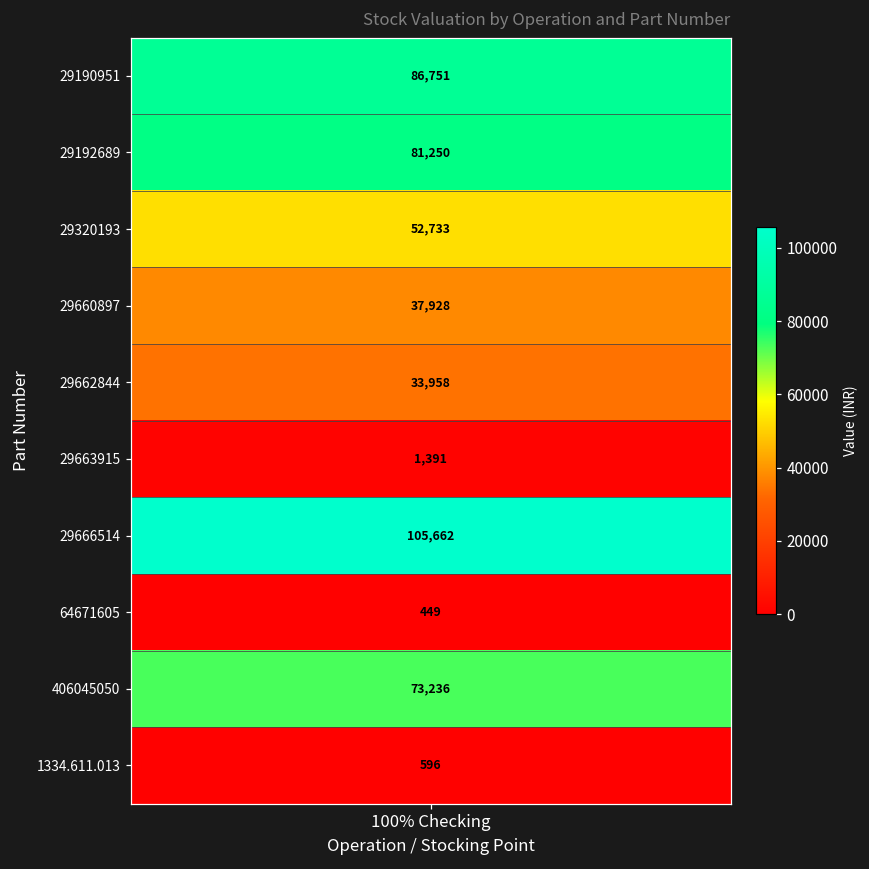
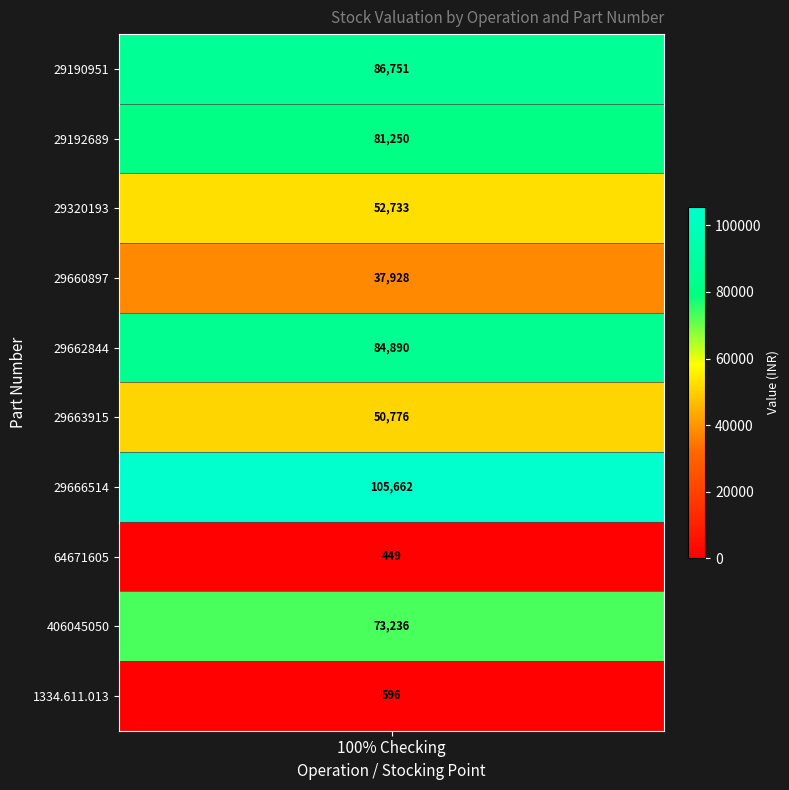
29662844, 100% Checking: 33,958 -> 84,890
29663915, 100% Checking: 1,391 -> 50,776
